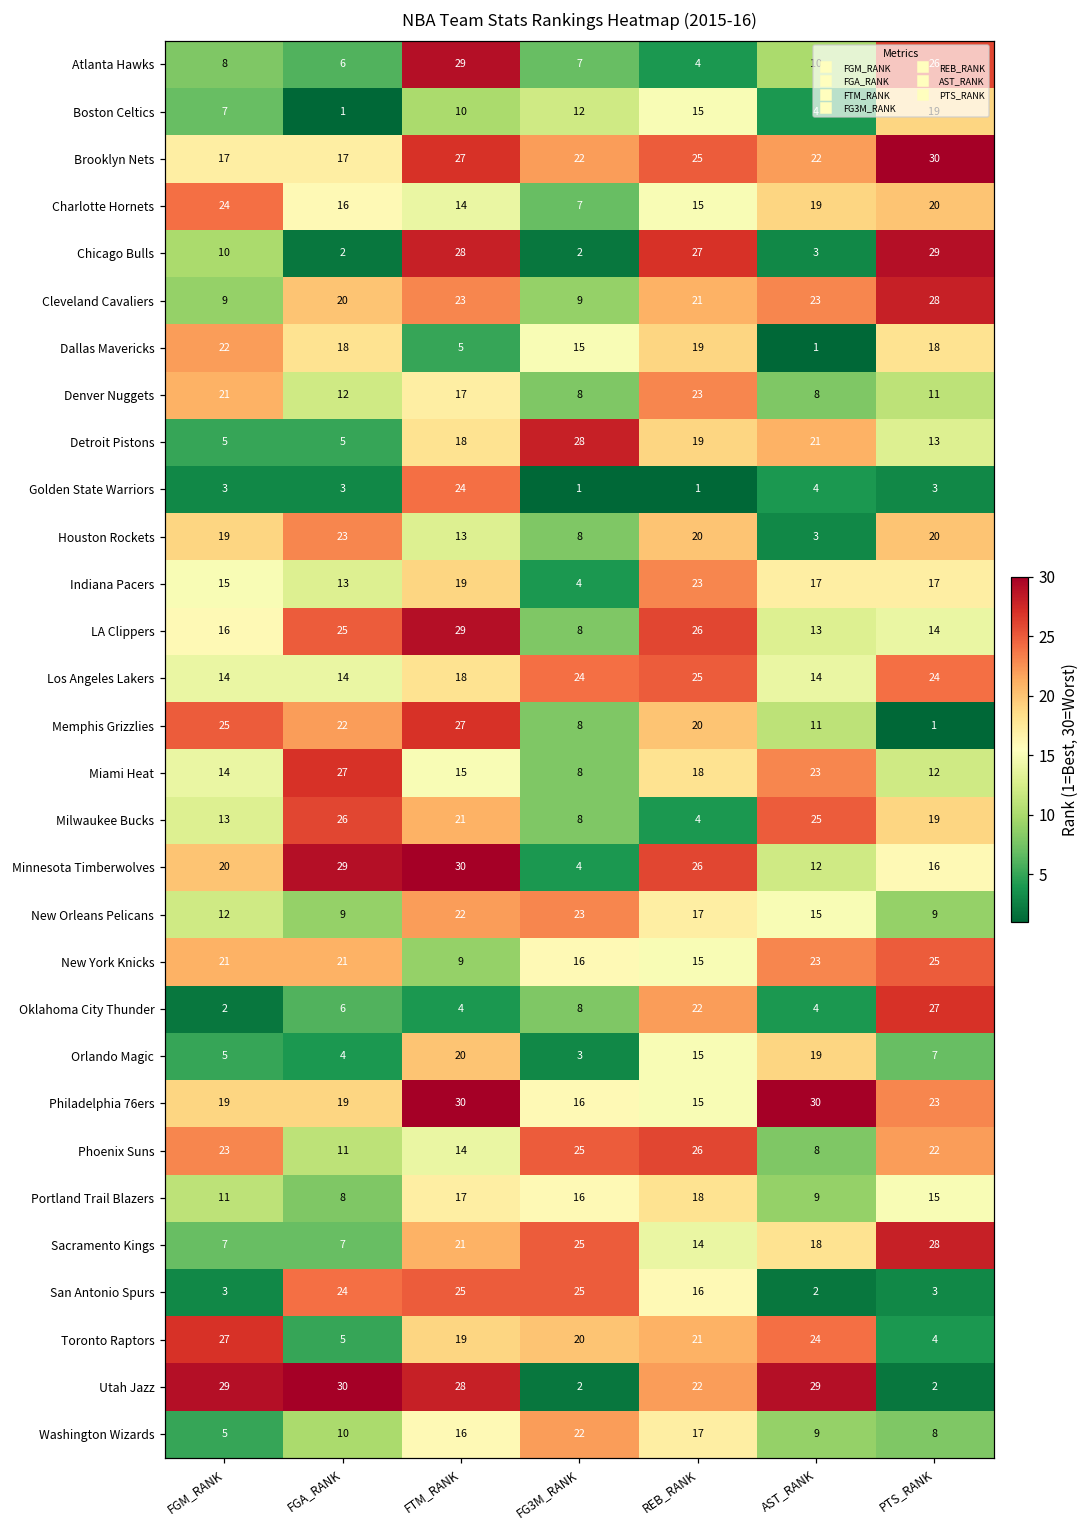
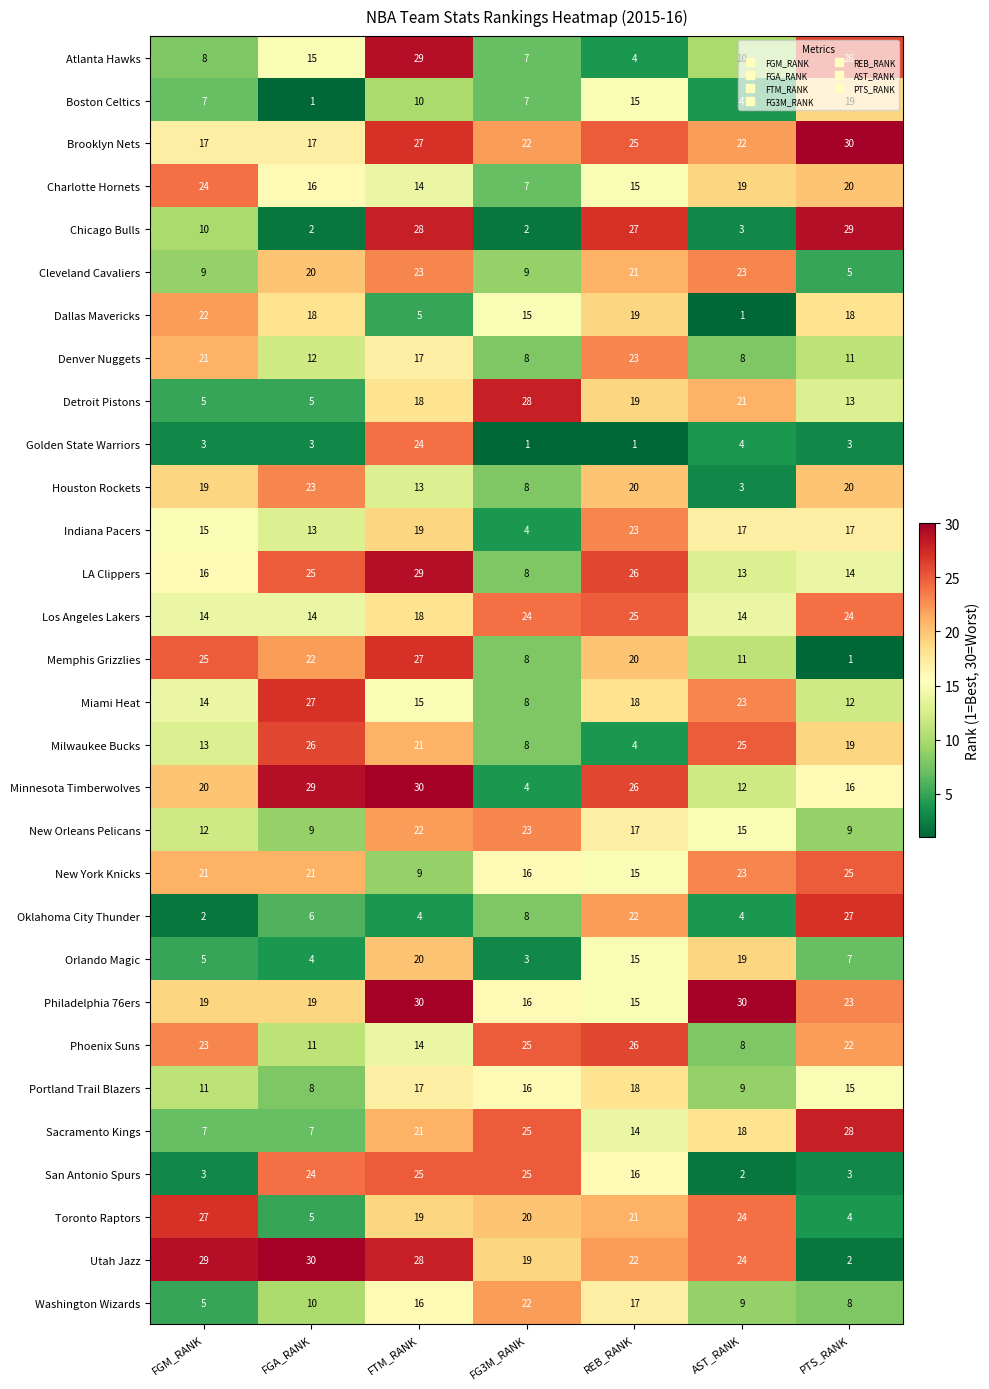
Atlanta Hawks, FGA_RANK: 6 -> 15
Boston Celtics, FG3M_RANK: 12 -> 7
Cleveland Cavaliers, PTS_RANK: 28 -> 5
Utah Jazz, FG3M_RANK: 2 -> 19
Utah Jazz, AST_RANK: 29 -> 24
